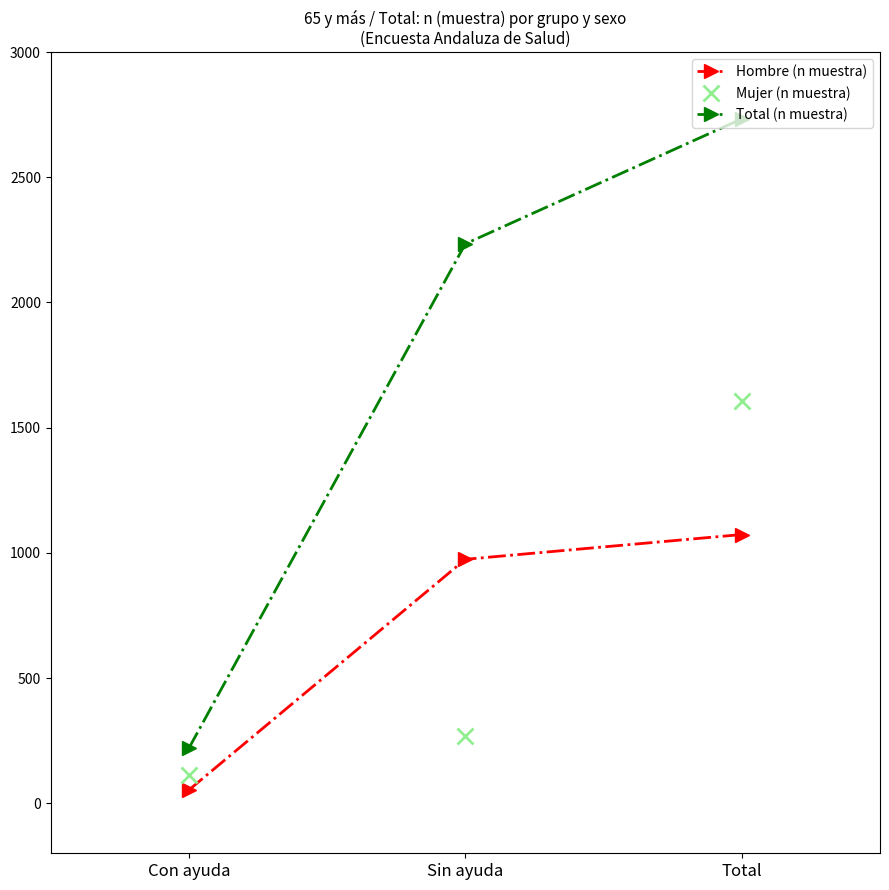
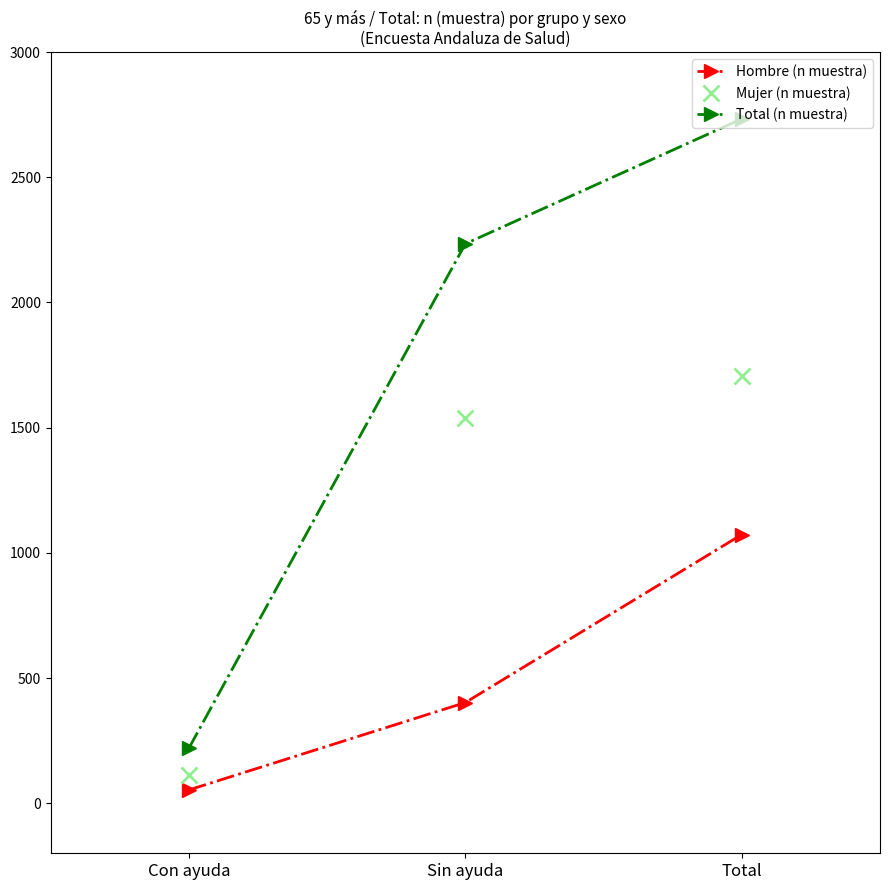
Hombre (n muestra), Sin ayuda: 970 -> 400
Mujer (n muestra), Sin ayuda: 270 -> 1540
Mujer (n muestra), Total: 1610 -> 1710
